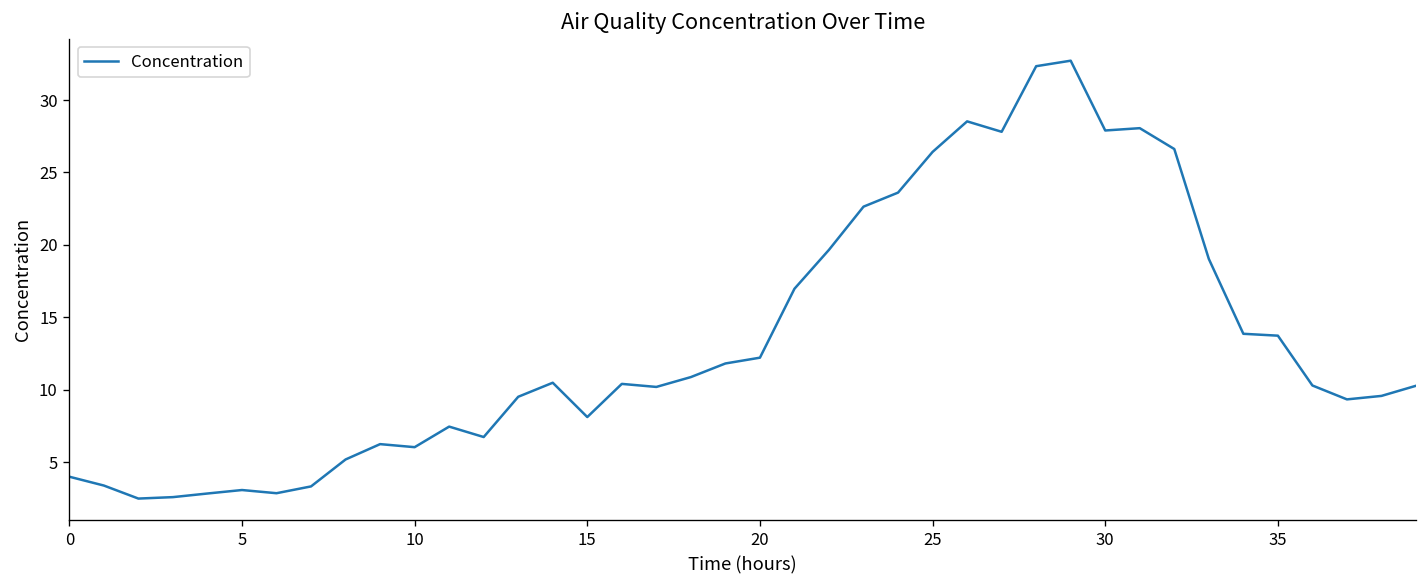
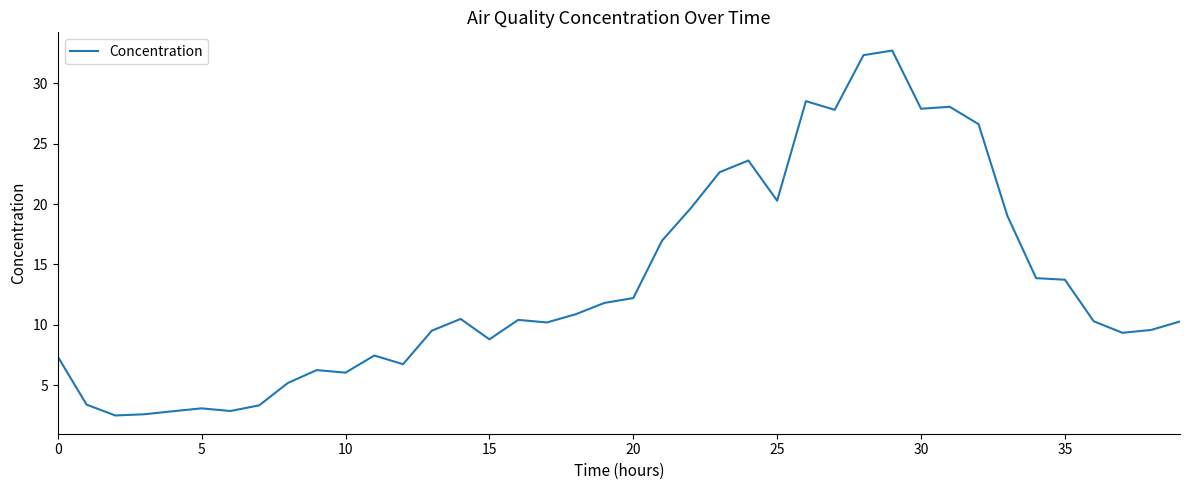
0: 4.0 -> 7.4
15: 8.1 -> 8.8
25: 26.4 -> 20.3
